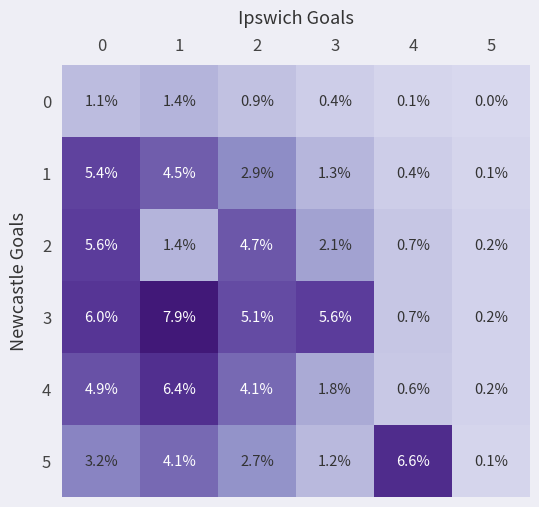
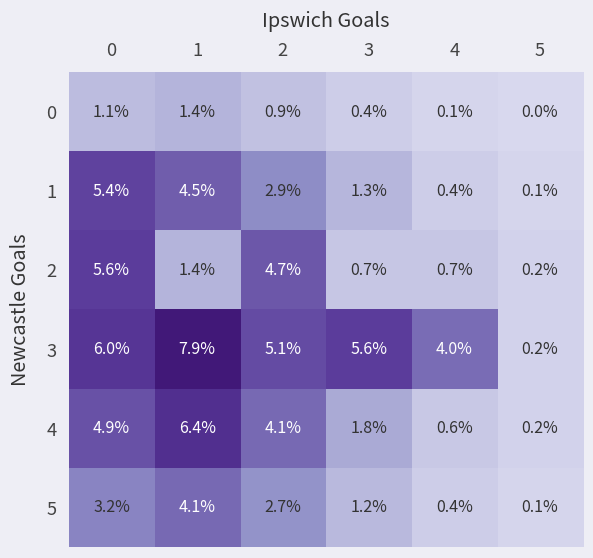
2, 3: 2.1% -> 0.7%
3, 4: 0.7% -> 4.0%
5, 4: 6.6% -> 0.4%
